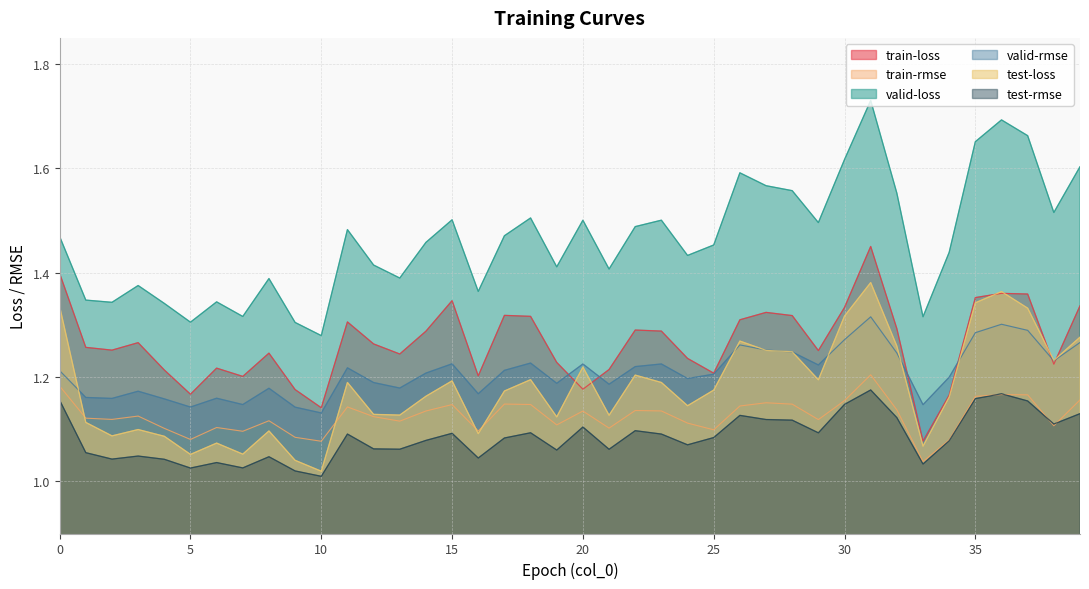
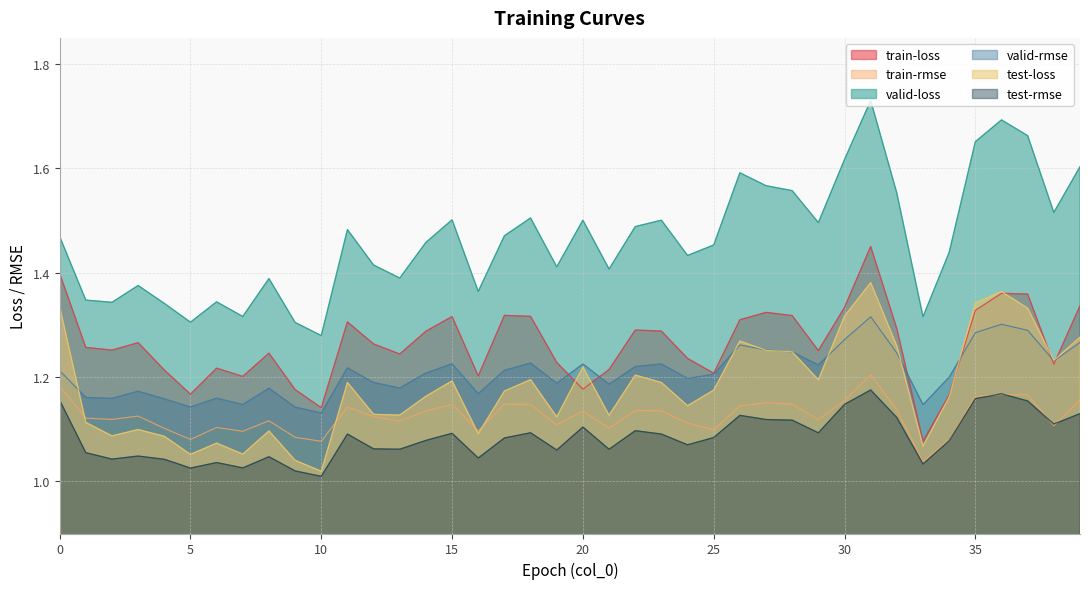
train-loss, 15: 1.35 -> 1.32
train-loss, 35: 1.35 -> 1.33
